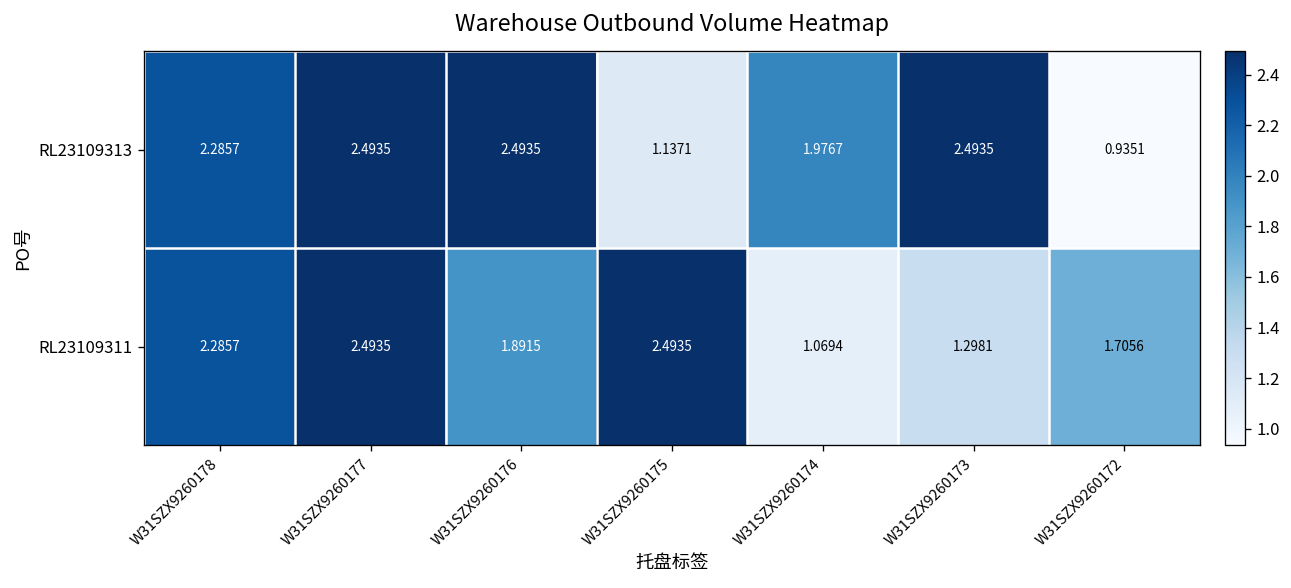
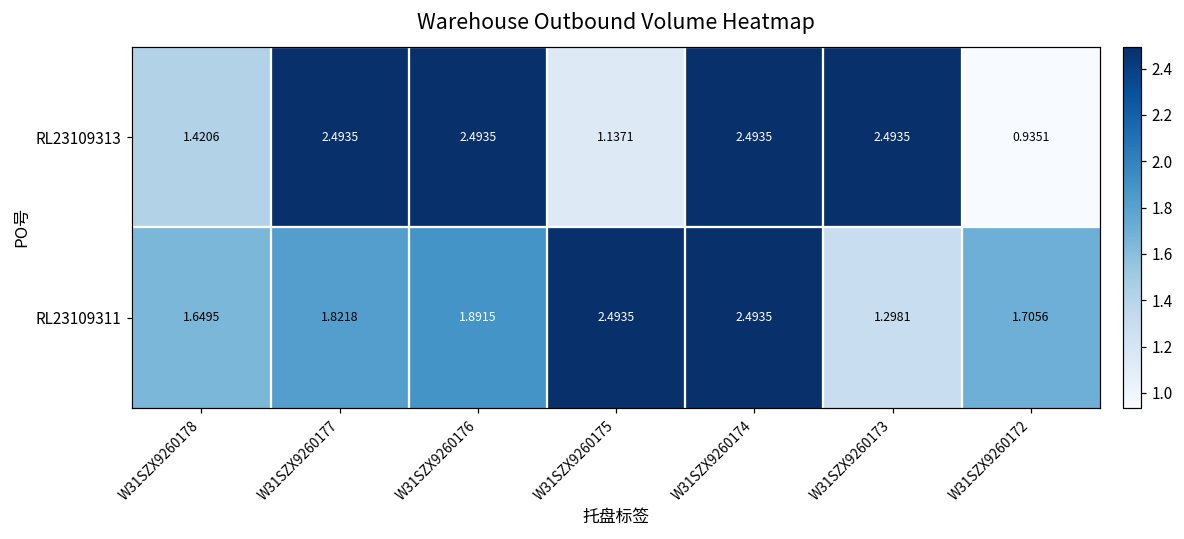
RL23109313, W31SZX9260178: 2.2857 -> 1.4206
RL23109313, W31SZX9260174: 1.9767 -> 2.4935
RL23109311, W31SZX9260178: 2.2857 -> 1.6495
RL23109311, W31SZX9260177: 2.4935 -> 1.8218
RL23109311, W31SZX9260174: 1.0694 -> 2.4935
